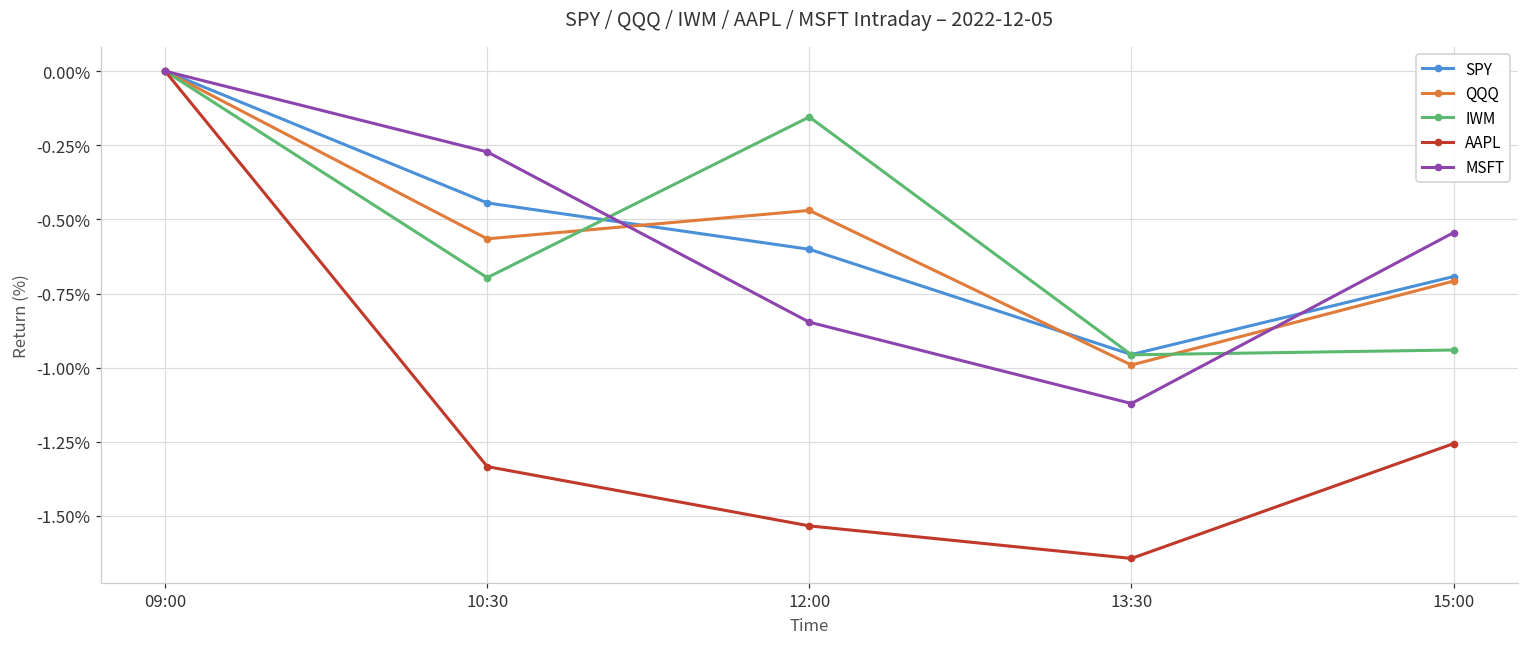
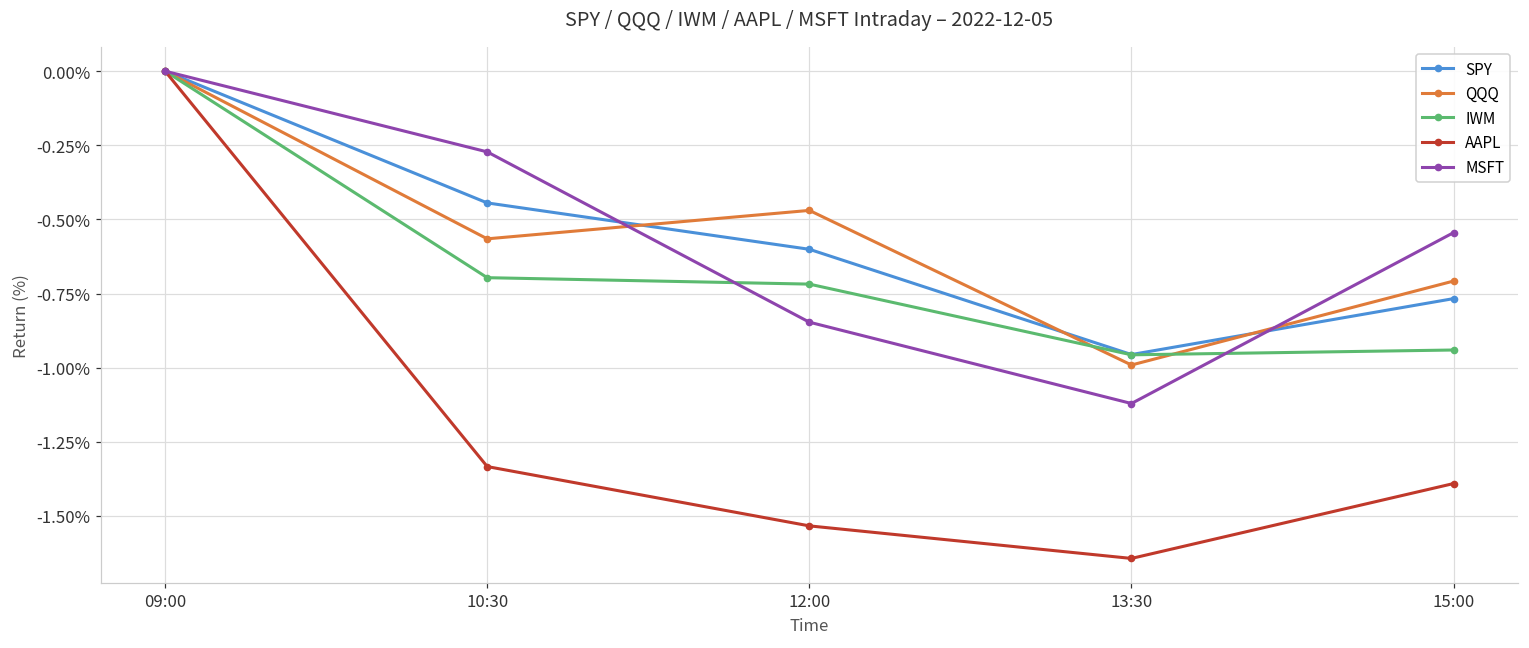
IWM, 12:00: -0.15% -> -0.72%
SPY, 15:00: -0.69% -> -0.77%
AAPL, 15:00: -1.26% -> -1.39%
